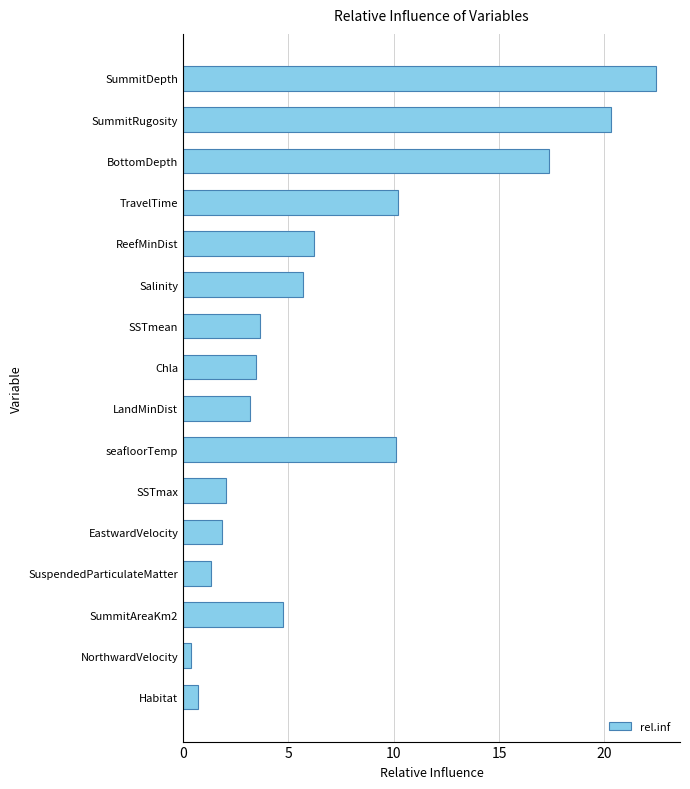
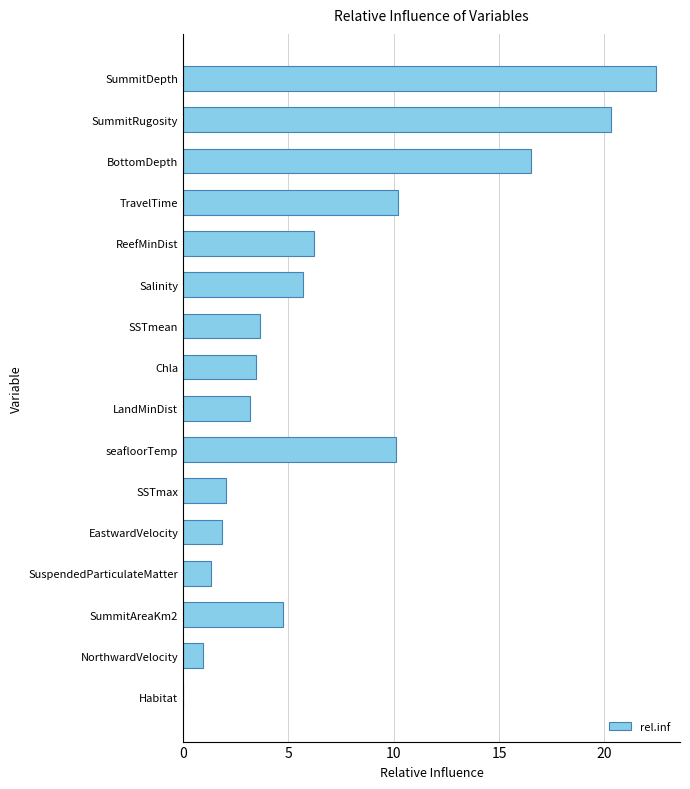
BottomDepth: 17.4 -> 16.5
NorthwardVelocity: 0.4 -> 0.9
Habitat: 0.7 -> 0.0
